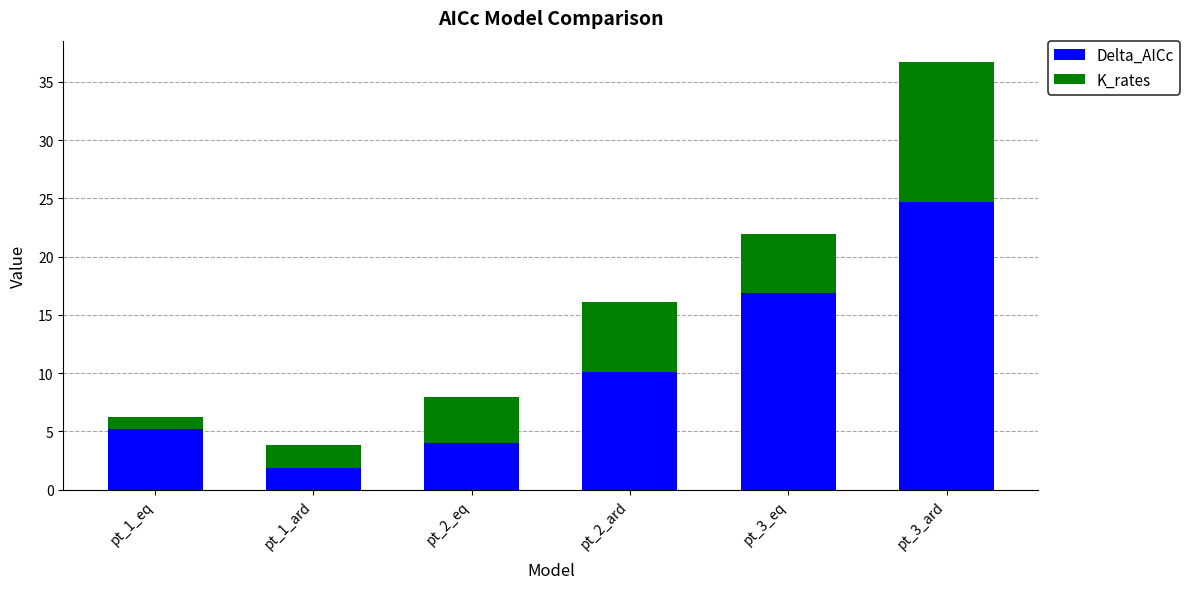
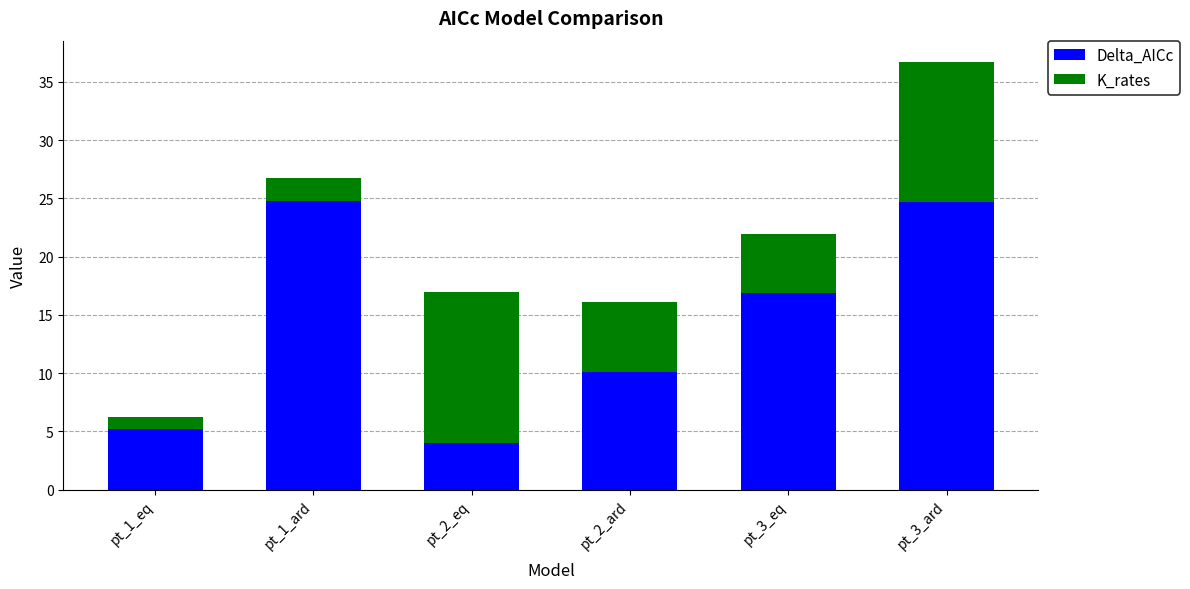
Delta_AICc, pt_1_ard: 1.8 -> 24.8
K_rates, pt_2_eq: 4 -> 13
